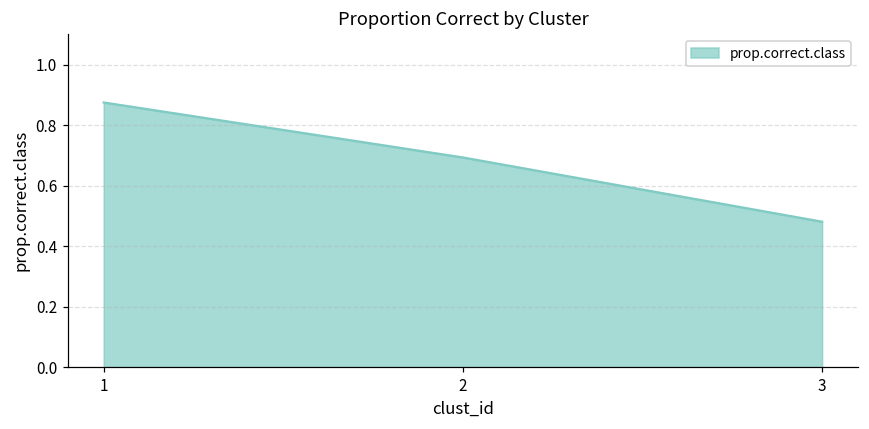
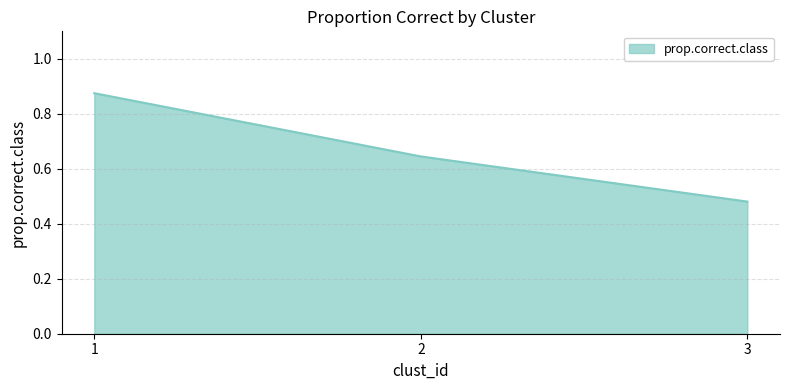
2: 0.69 -> 0.64
